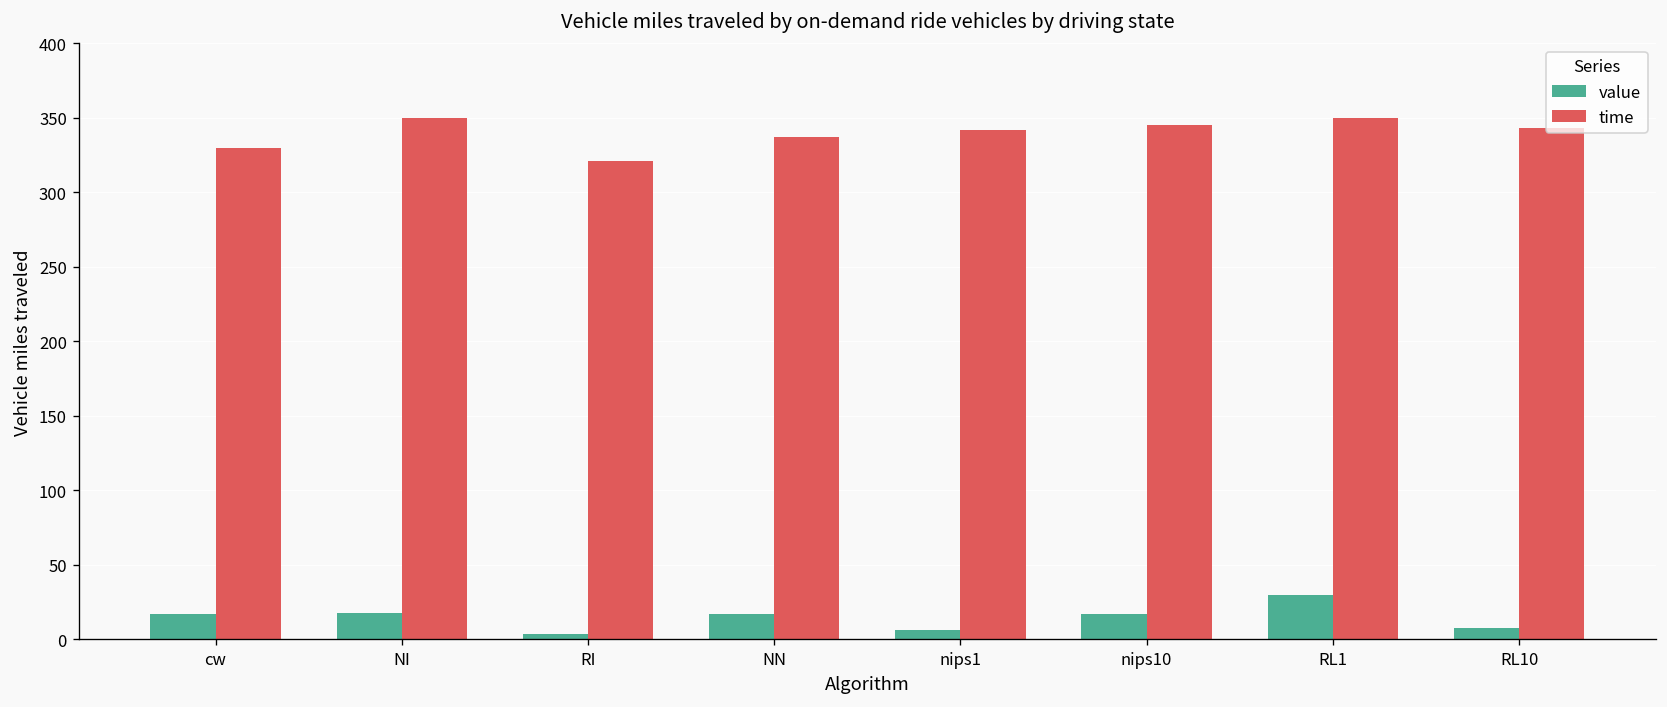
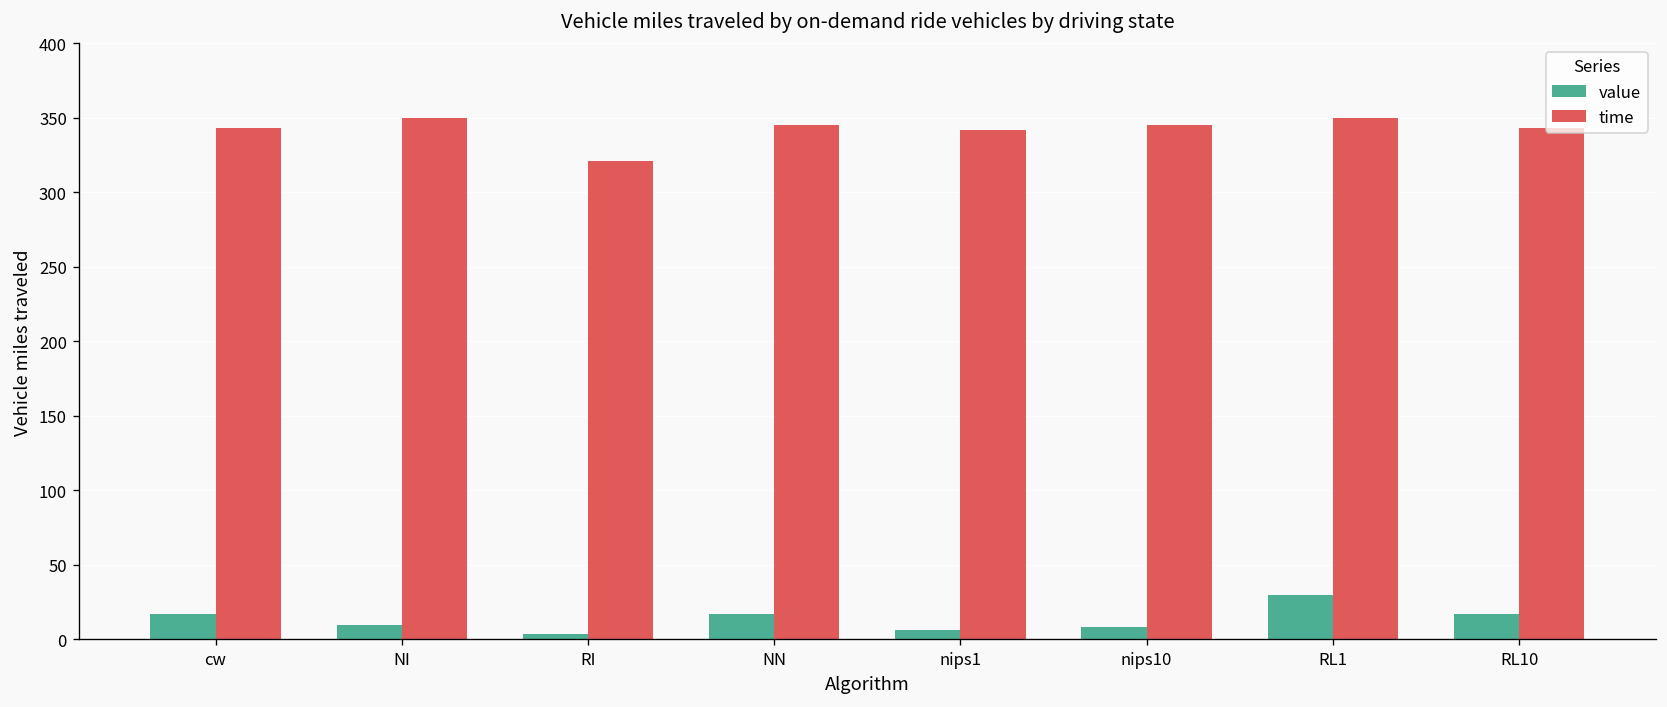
time, cw: 330 -> 343
value, NI: 18 -> 10
time, NN: 337 -> 345
value, nips10: 17 -> 8
value, RL10: 8 -> 17
